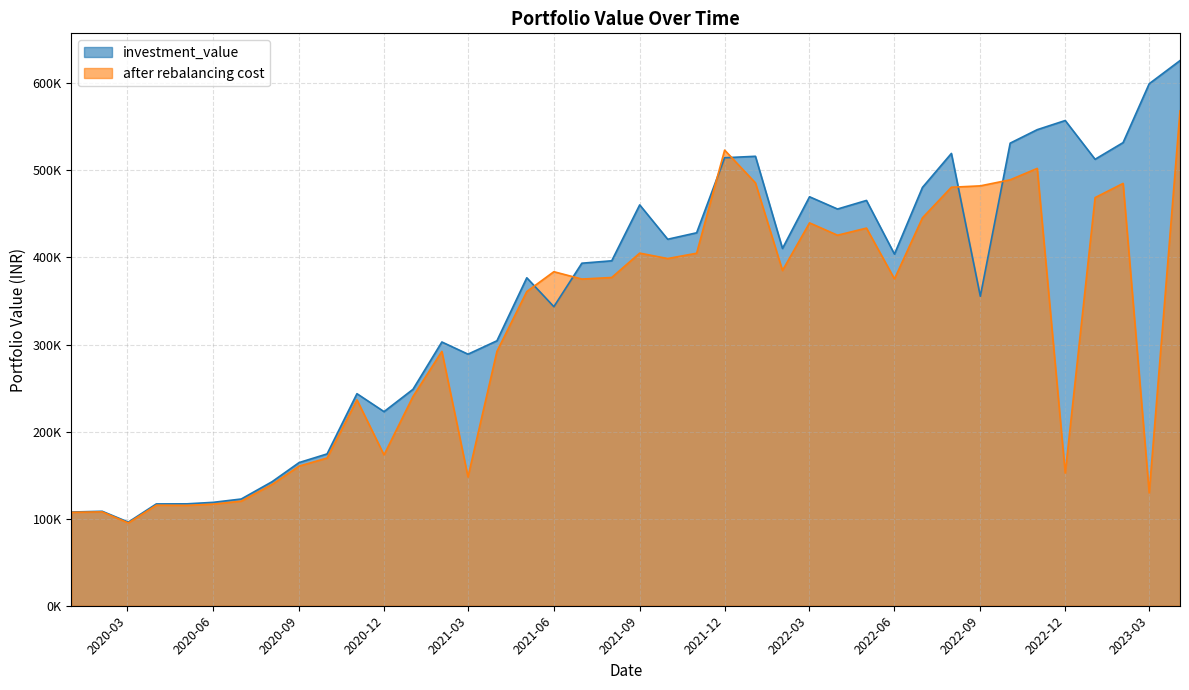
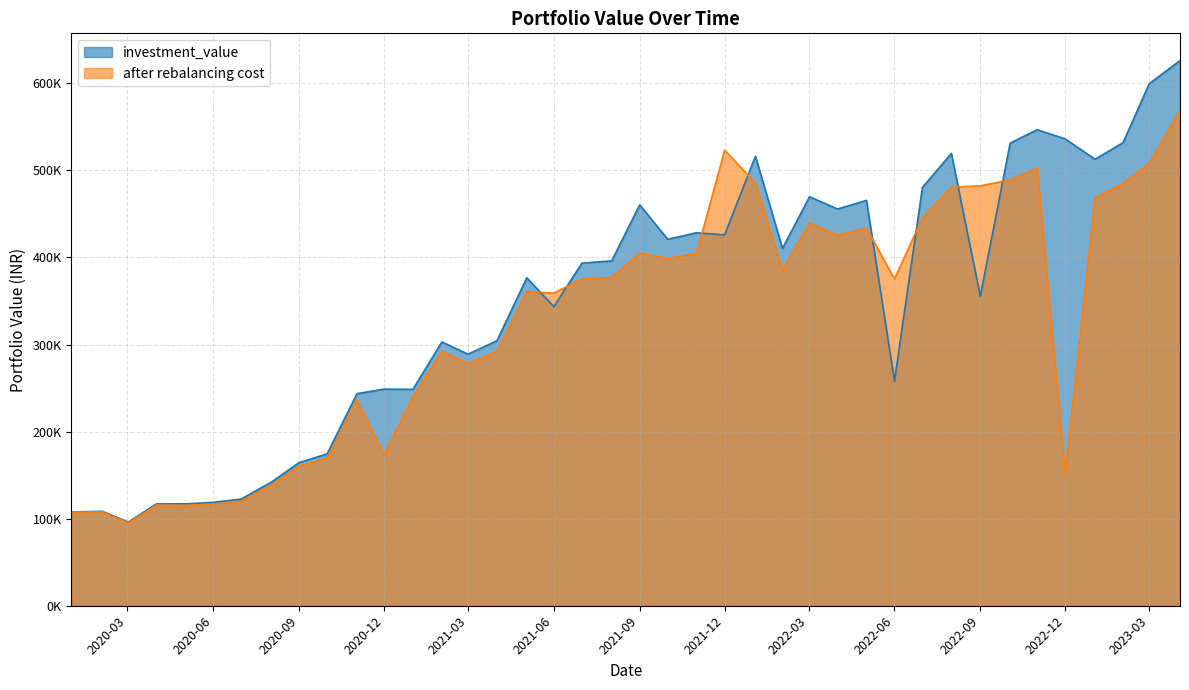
investment_value, 2020-12: 220000 -> 250000
after rebalancing cost, 2021-03: 150000 -> 280000
after rebalancing cost, 2021-06: 380000 -> 360000
investment_value, 2021-12: 510000 -> 430000
investment_value, 2022-06: 400000 -> 260000
investment_value, 2022-12: 560000 -> 540000
after rebalancing cost, 2023-03: 130000 -> 510000
